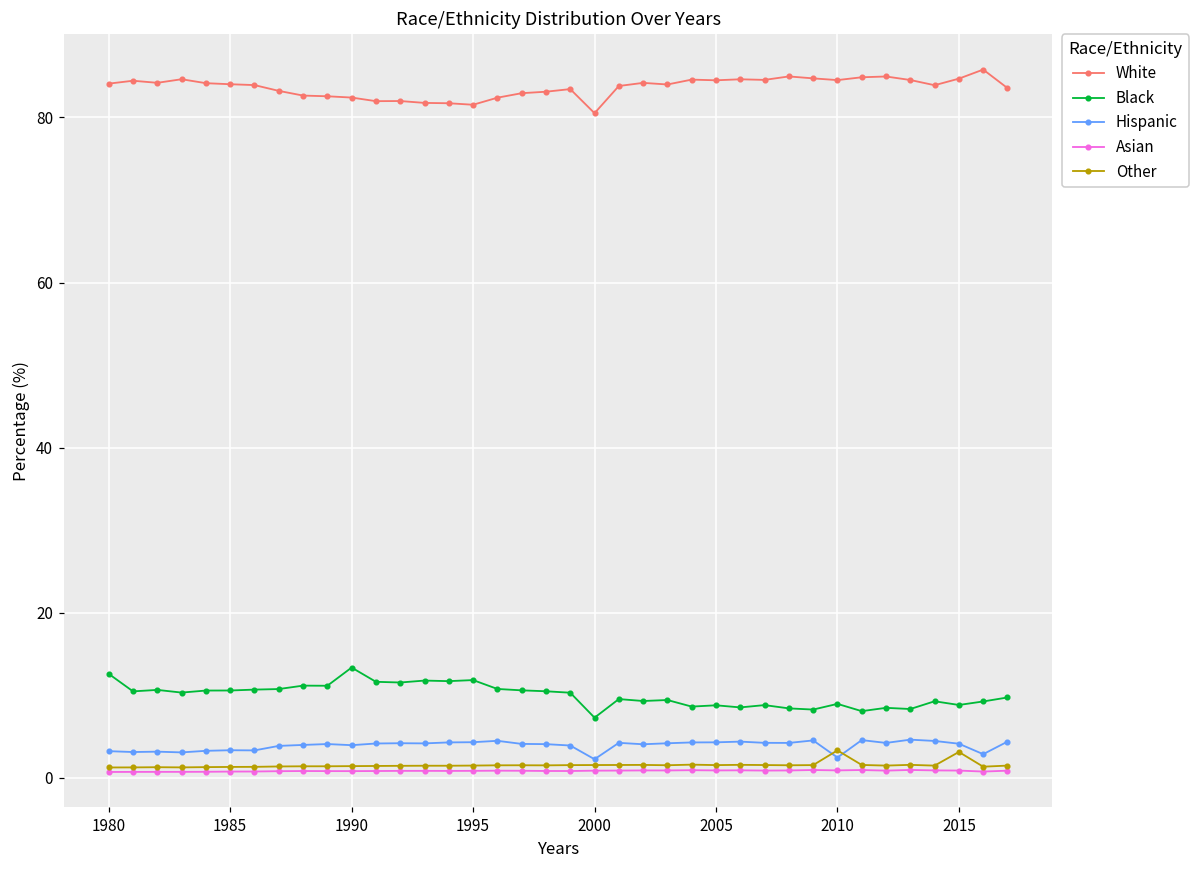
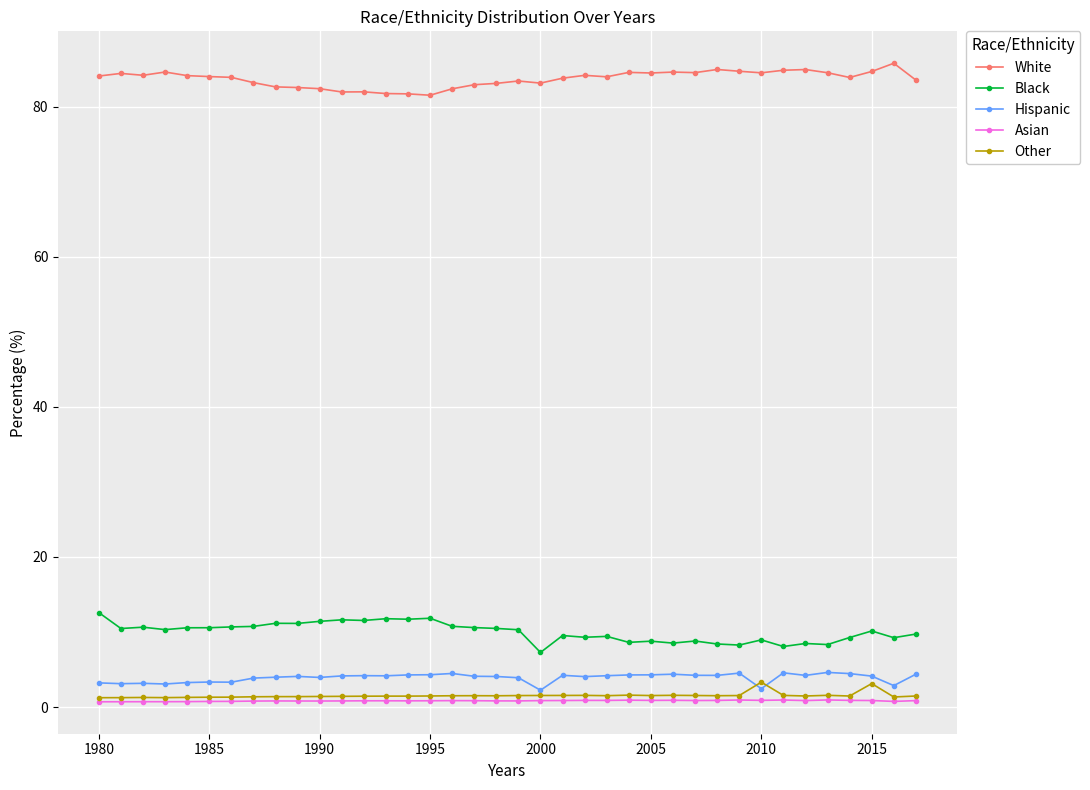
Black, 1990: 13 -> 11
White, 2000: 81 -> 83
Black, 2015: 9 -> 10
